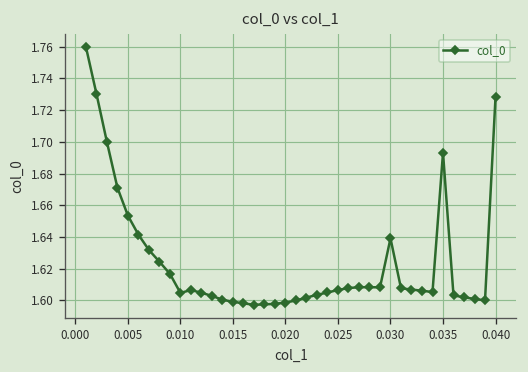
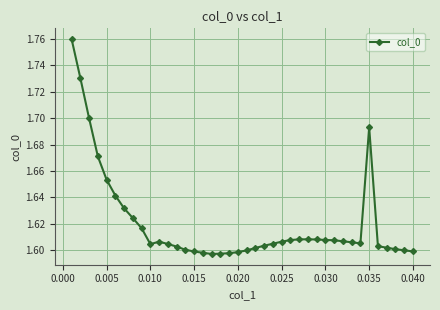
0.030: 1.639 -> 1.608
0.040: 1.728 -> 1.599
